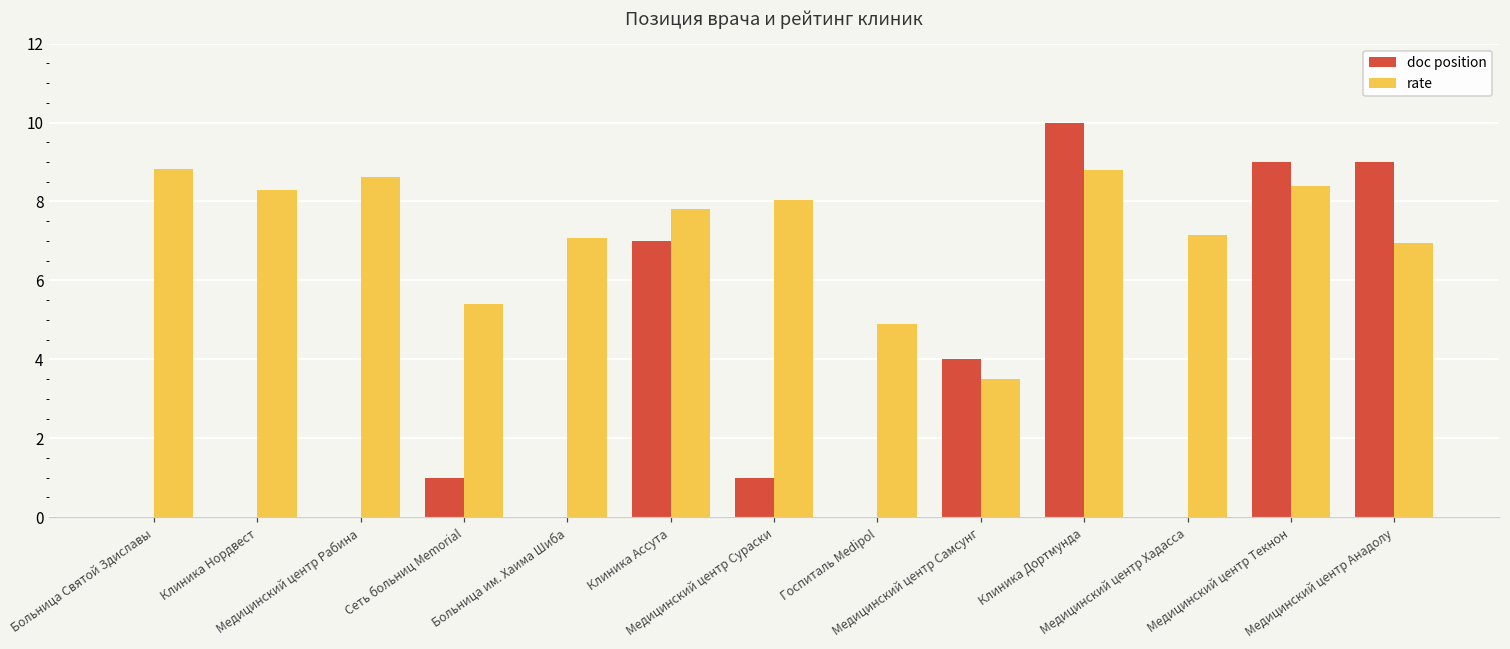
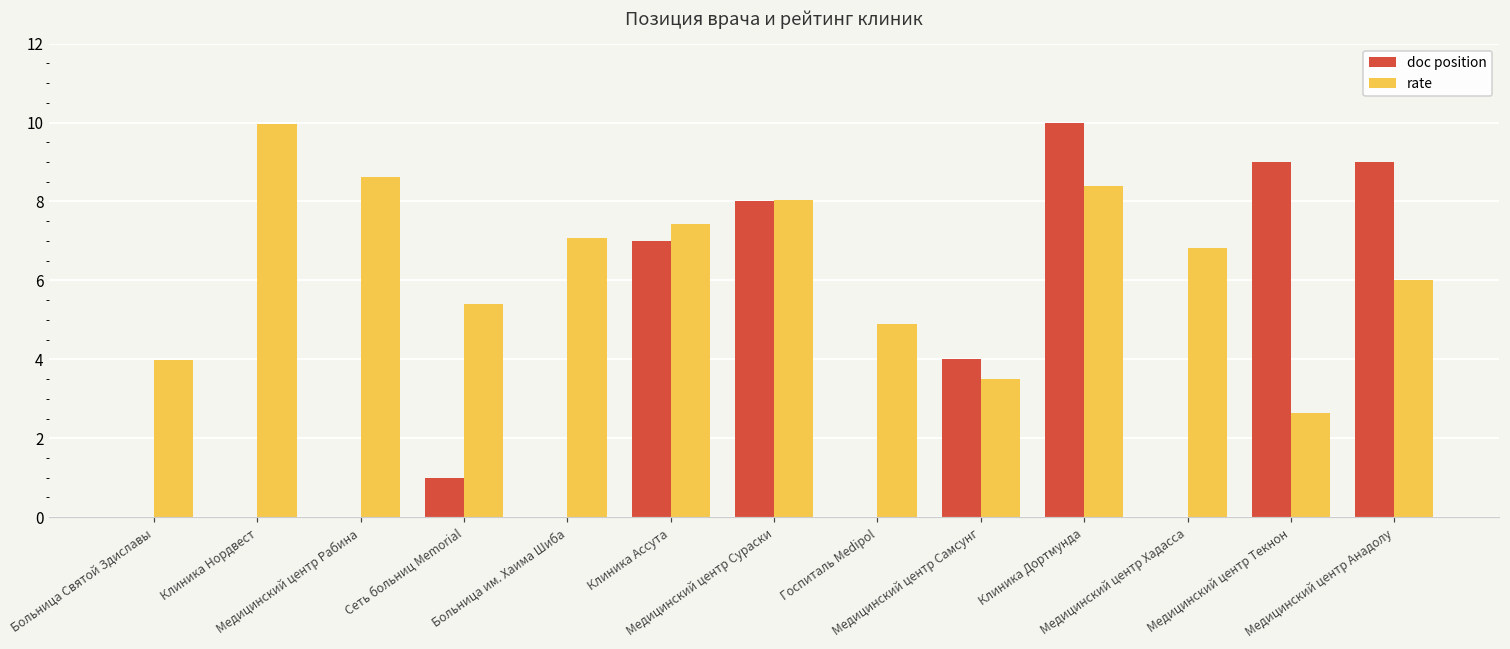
rate, Больница Святой Здиславы: 8.8 -> 4.0
rate, Клиника Нордвест: 8.3 -> 10.0
rate, Клиника Ассута: 7.8 -> 7.4
doc position, Медицинский центр Сураски: 1 -> 8
rate, Клиника Дортмунда: 8.8 -> 8.4
rate, Медицинский центр Хадасса: 7.1 -> 6.8
rate, Медицинский центр Текнон: 8.4 -> 2.7
rate, Медицинский центр Анадолу: 6.9 -> 6.0
